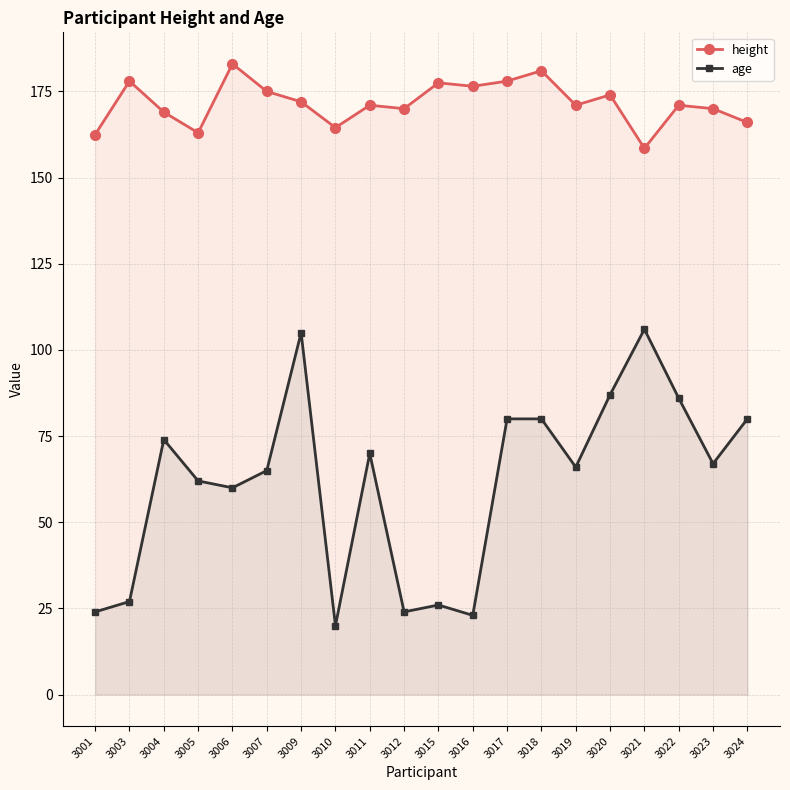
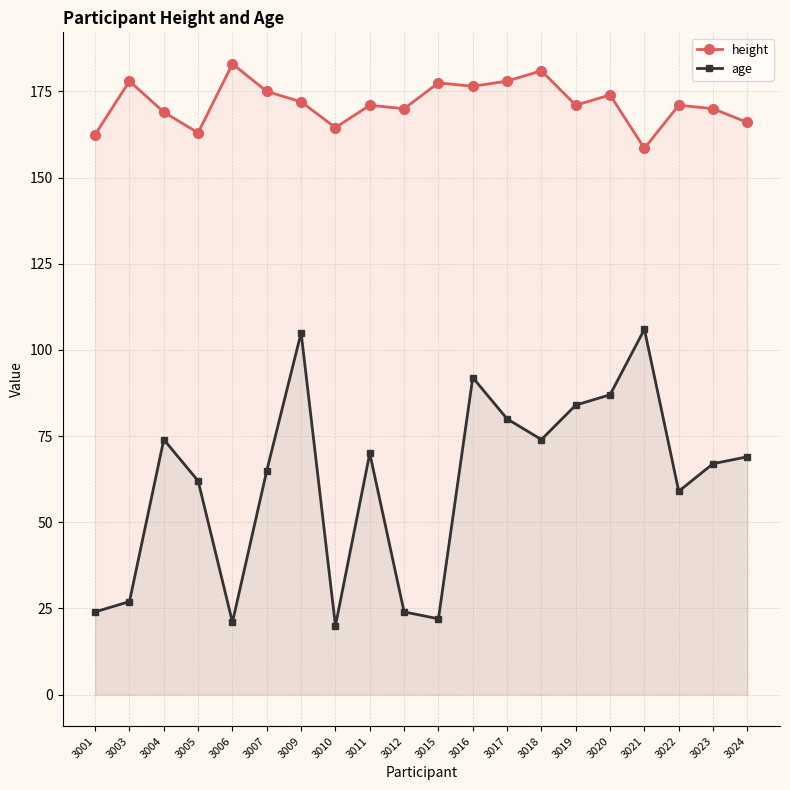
age, 3006: 60 -> 21
age, 3015: 26 -> 22
age, 3016: 23 -> 92
age, 3018: 80 -> 74
age, 3019: 66 -> 84
age, 3022: 86 -> 59
age, 3024: 80 -> 69
